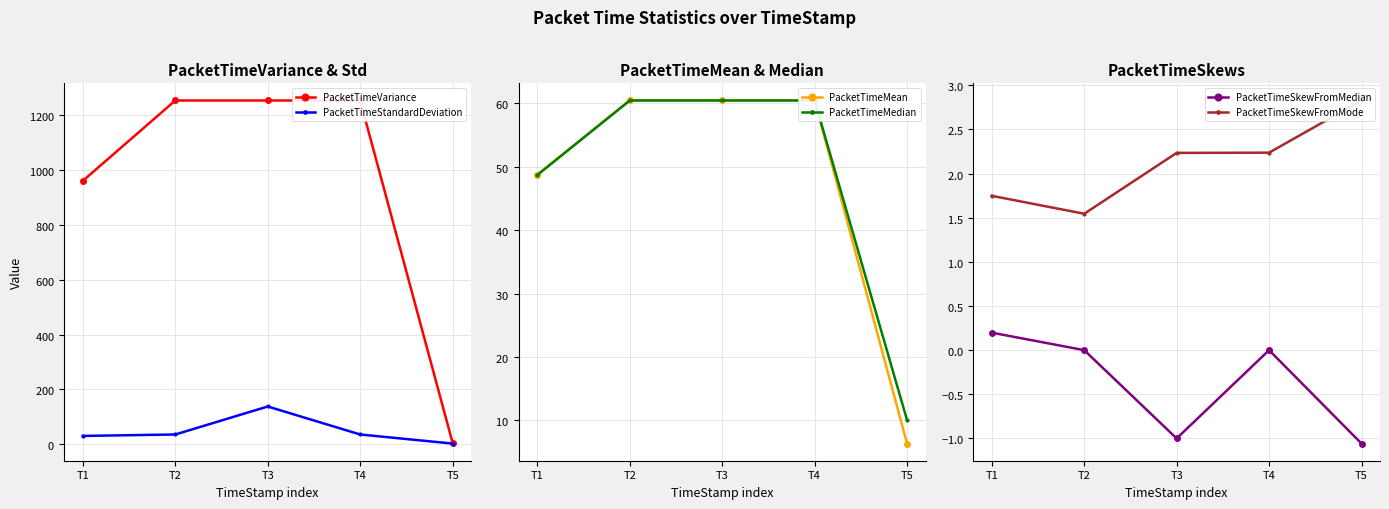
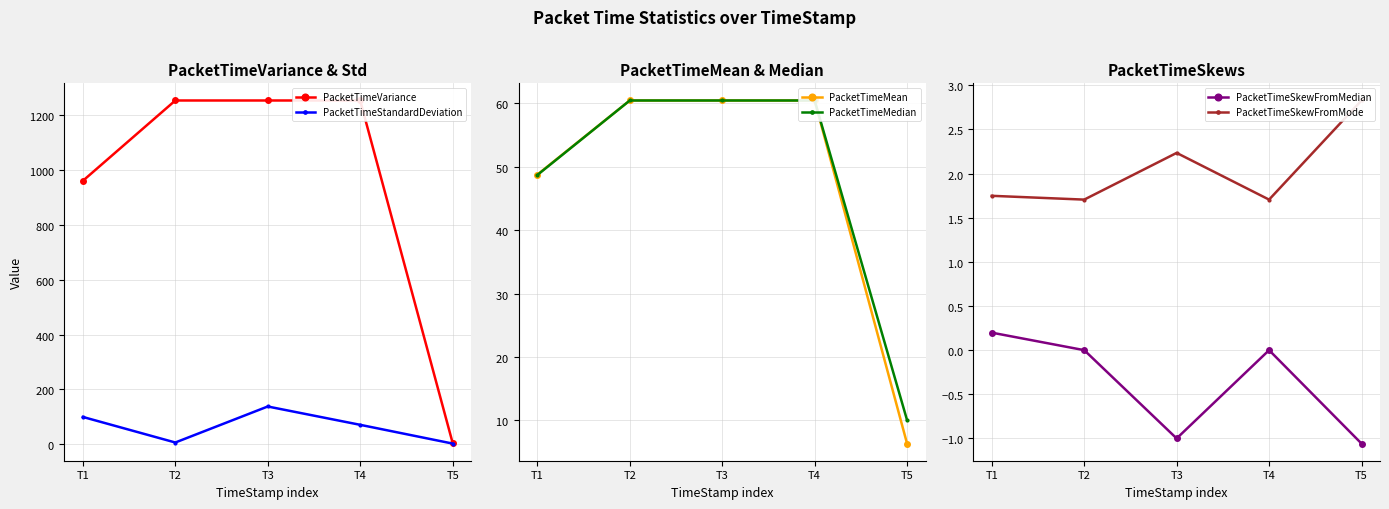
PacketTimeVariance & Std, PacketTimeStandardDeviation, T1: 30 -> 100
PacketTimeVariance & Std, PacketTimeStandardDeviation, T2: 40 -> 10
PacketTimeVariance & Std, PacketTimeStandardDeviation, T4: 40 -> 70
PacketTimeSkews, PacketTimeSkewFromMode, T2: 1.5 -> 1.7
PacketTimeSkews, PacketTimeSkewFromMode, T4: 2.2 -> 1.7
